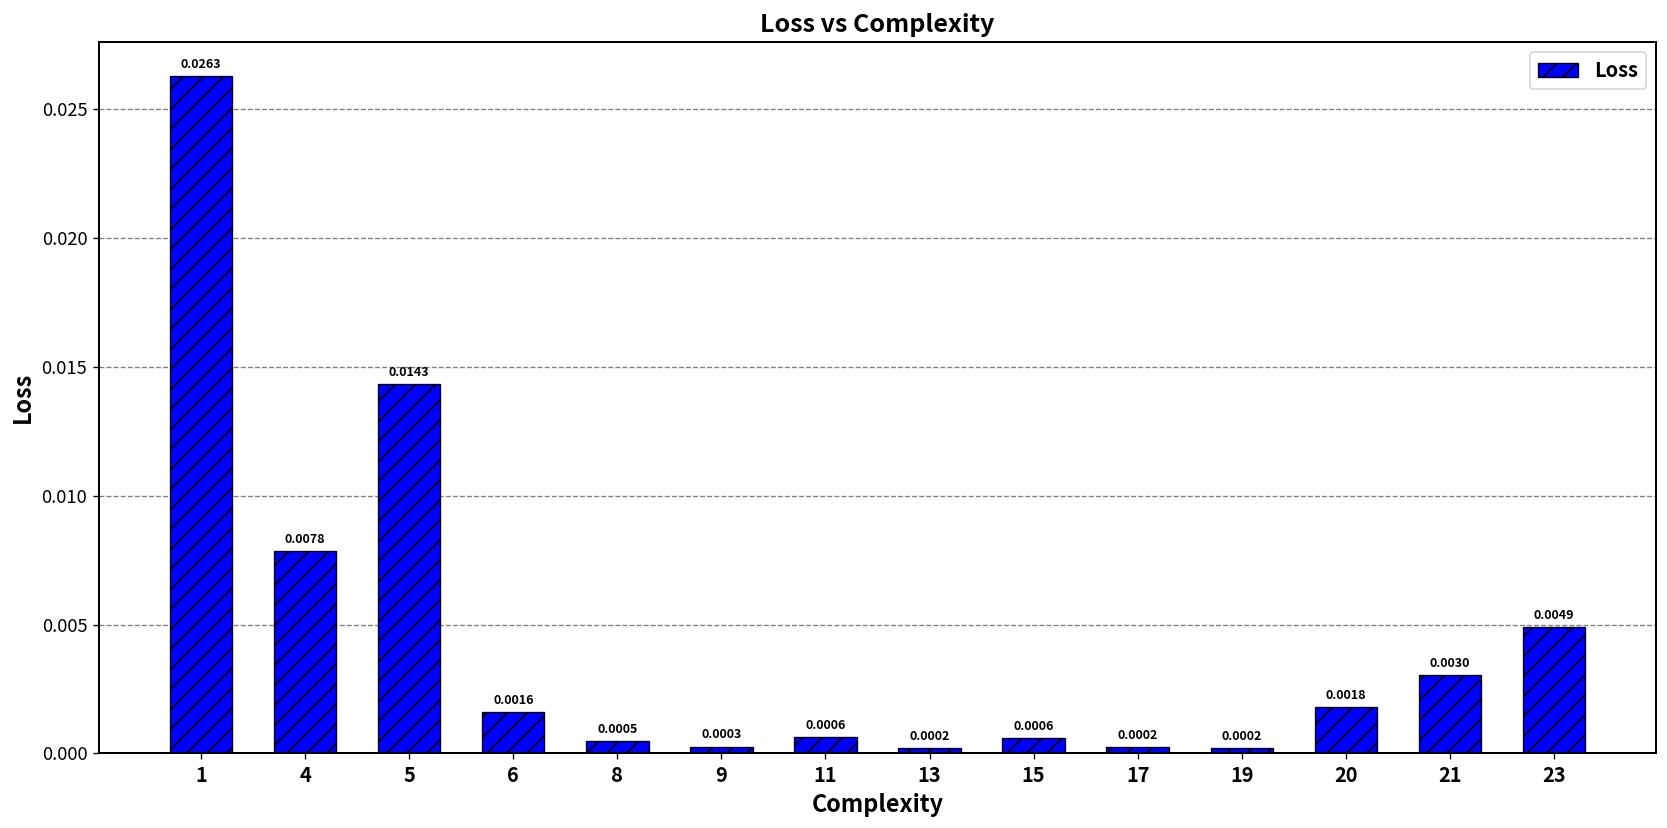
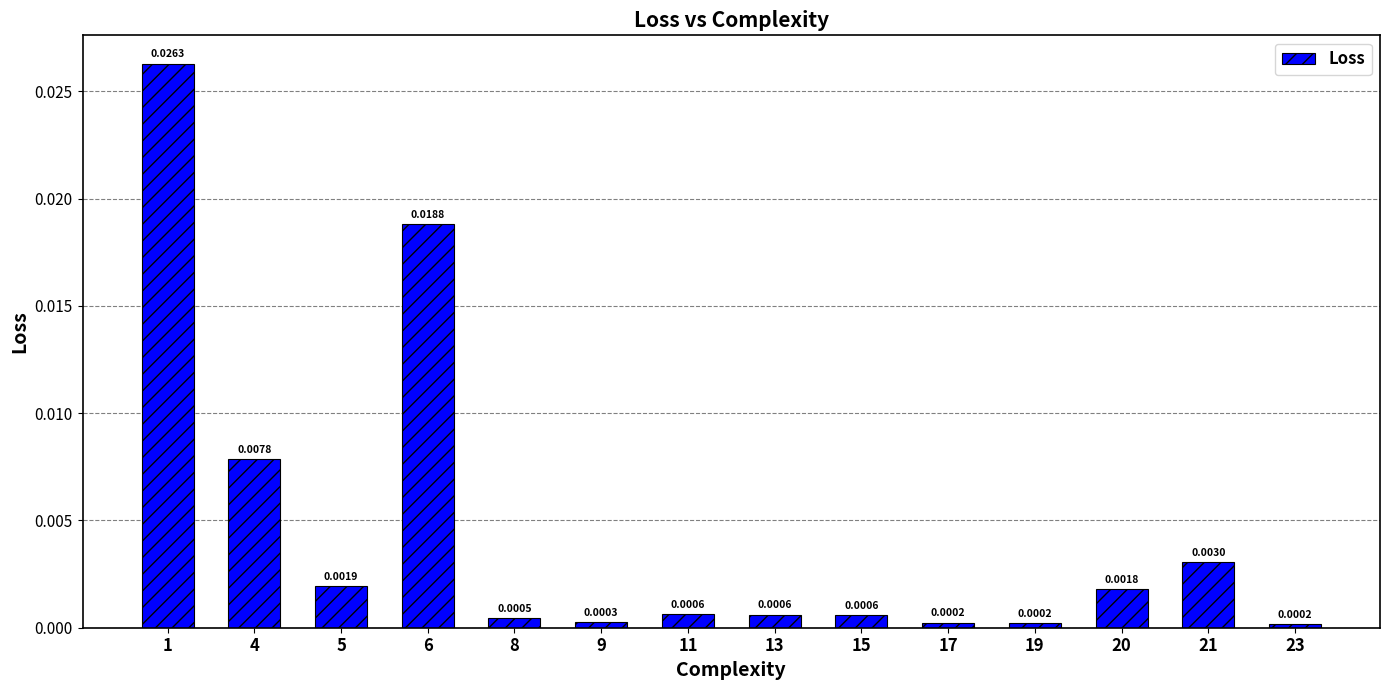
5: 0.0143 -> 0.0019
6: 0.0016 -> 0.0188
13: 0.0002 -> 0.0006
23: 0.0049 -> 0.0002
